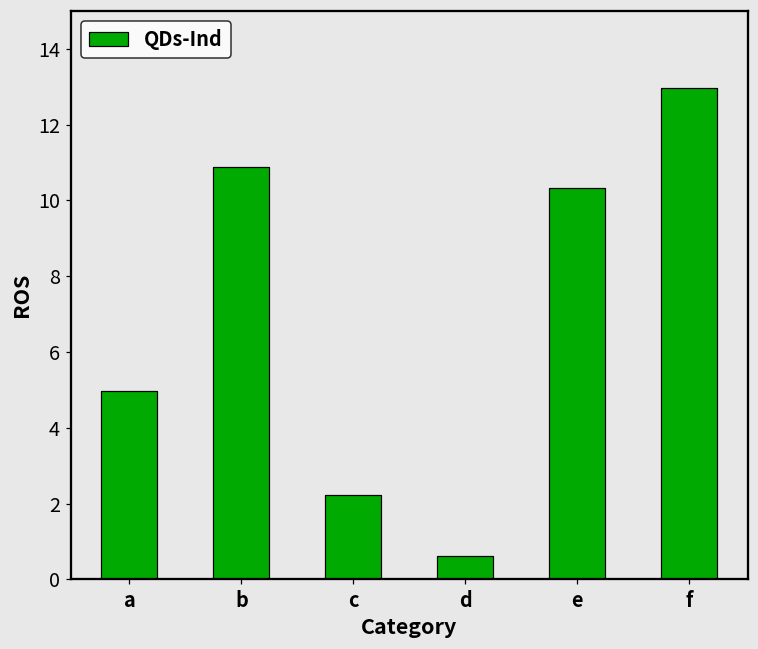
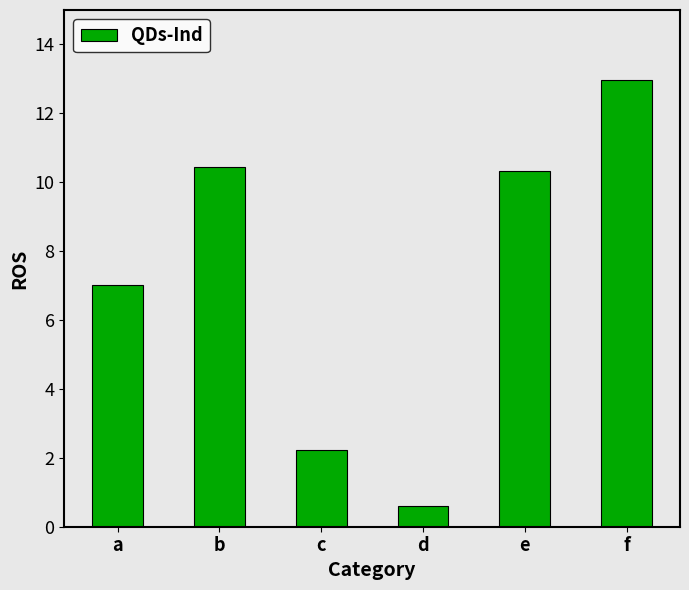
a: 5.0 -> 7.0
b: 10.9 -> 10.4
